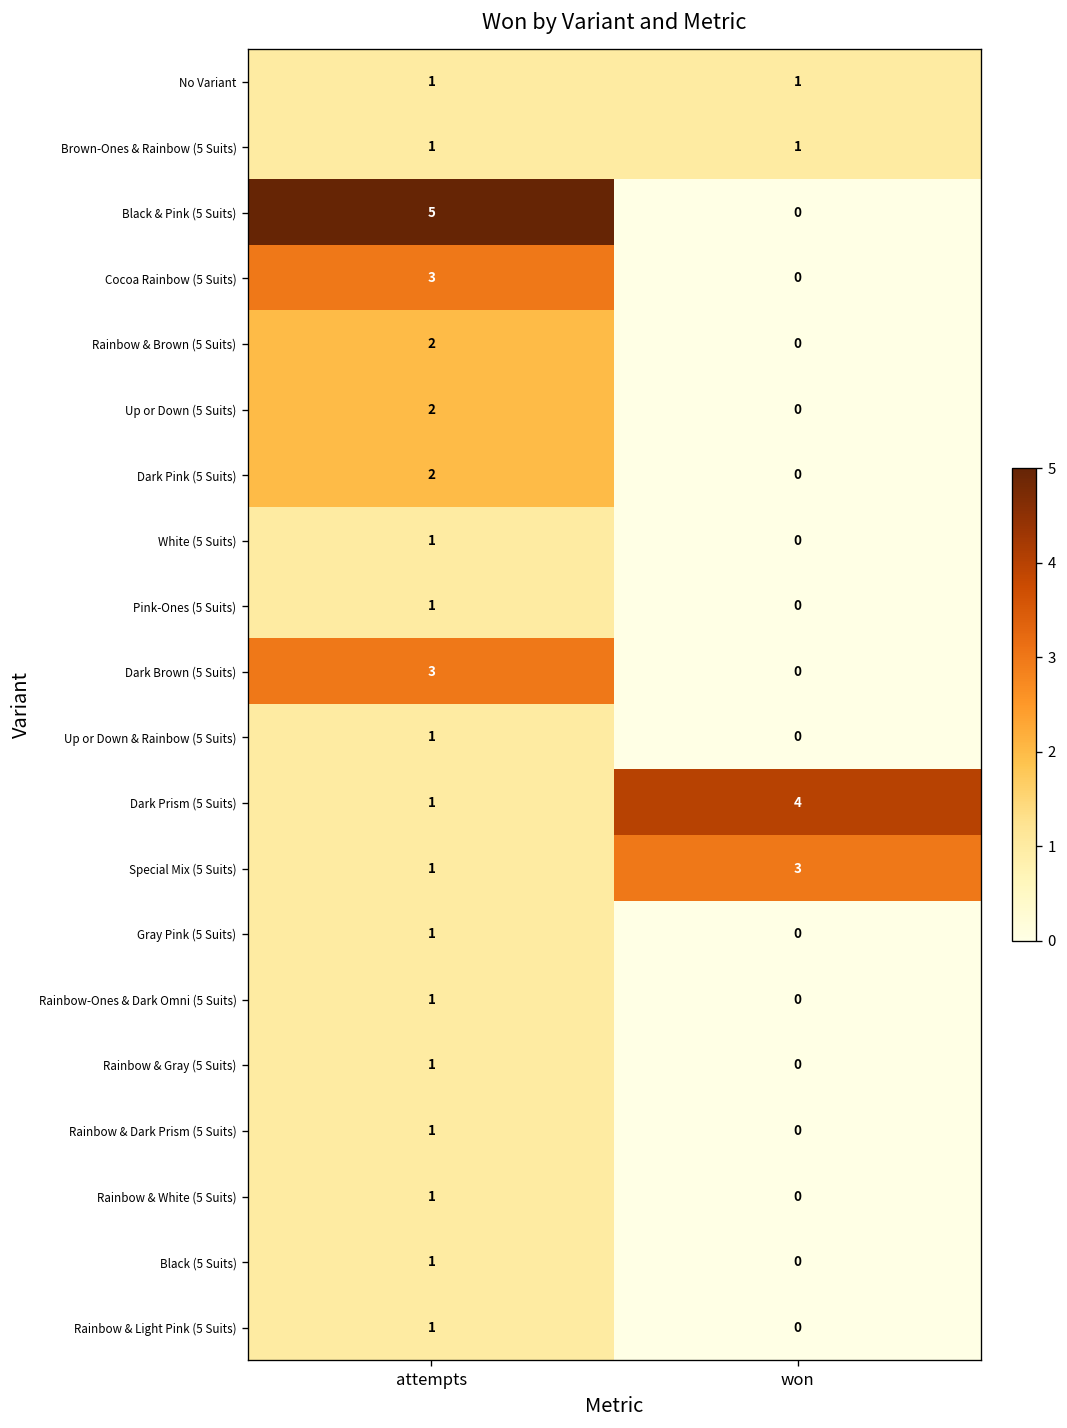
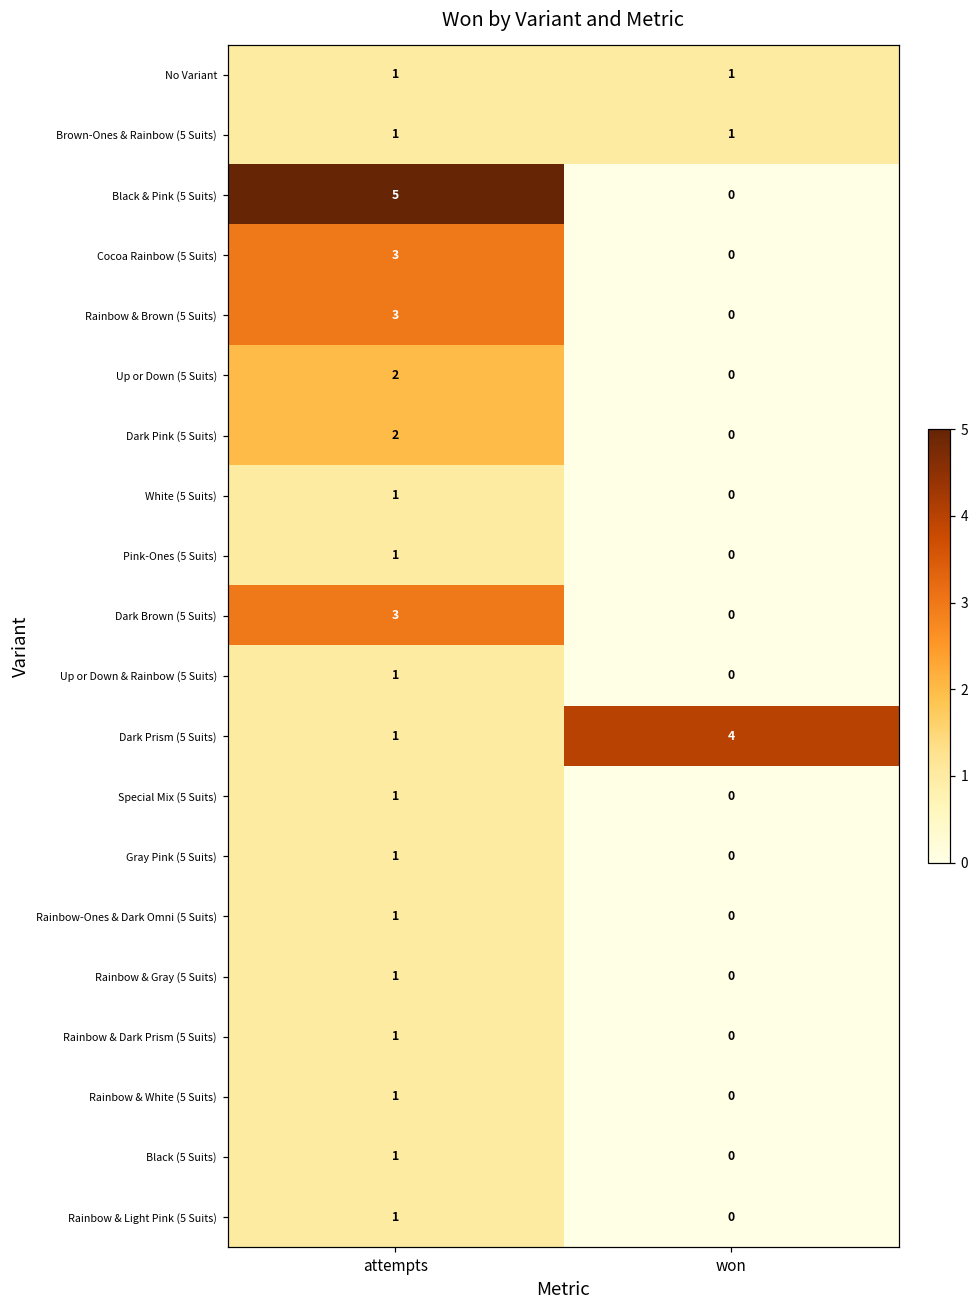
Rainbow & Brown (5 Suits), attempts: 2 -> 3
Special Mix (5 Suits), won: 3 -> 0
